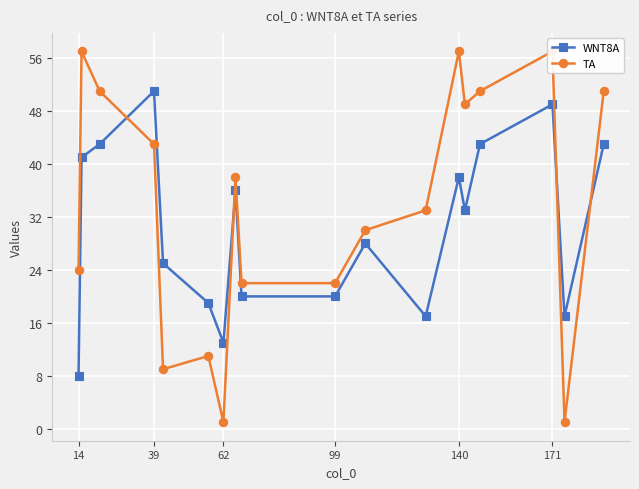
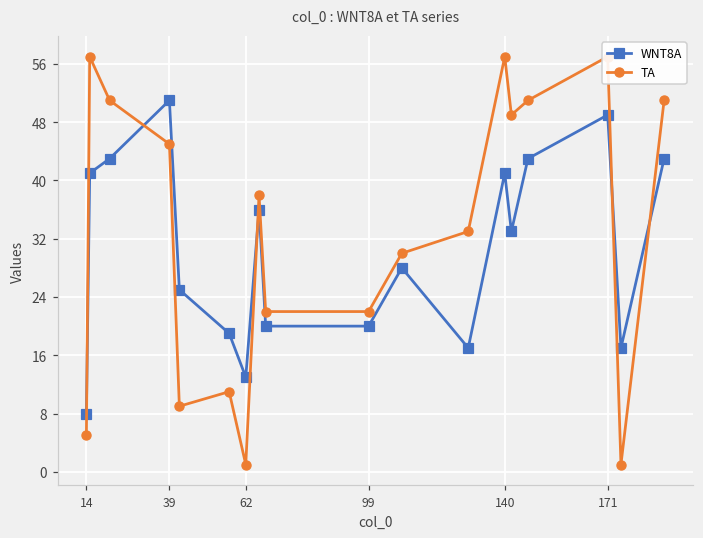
TA, 14: 24 -> 5
TA, 39: 43 -> 45
WNT8A, 140: 38 -> 41
